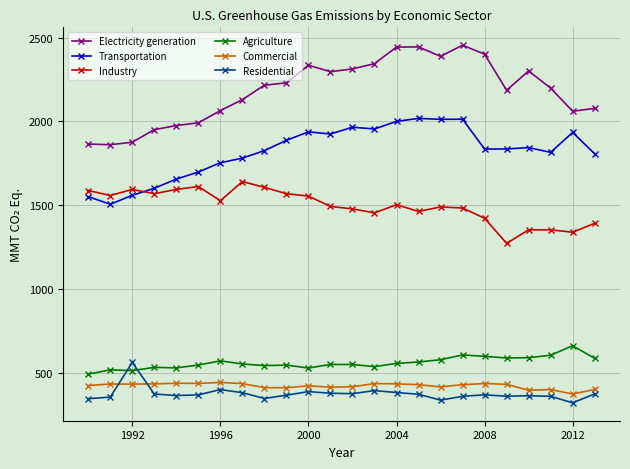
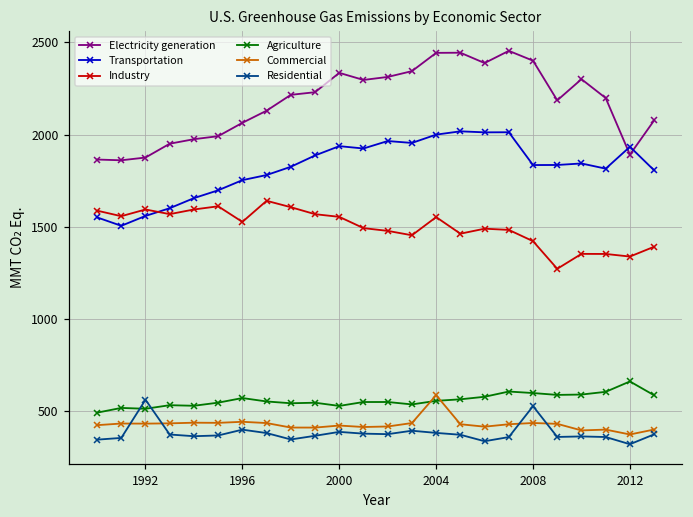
Industry, 2004: 1500 -> 1550
Commercial, 2004: 430 -> 590
Residential, 2008: 370 -> 530
Electricity generation, 2012: 2060 -> 1890
